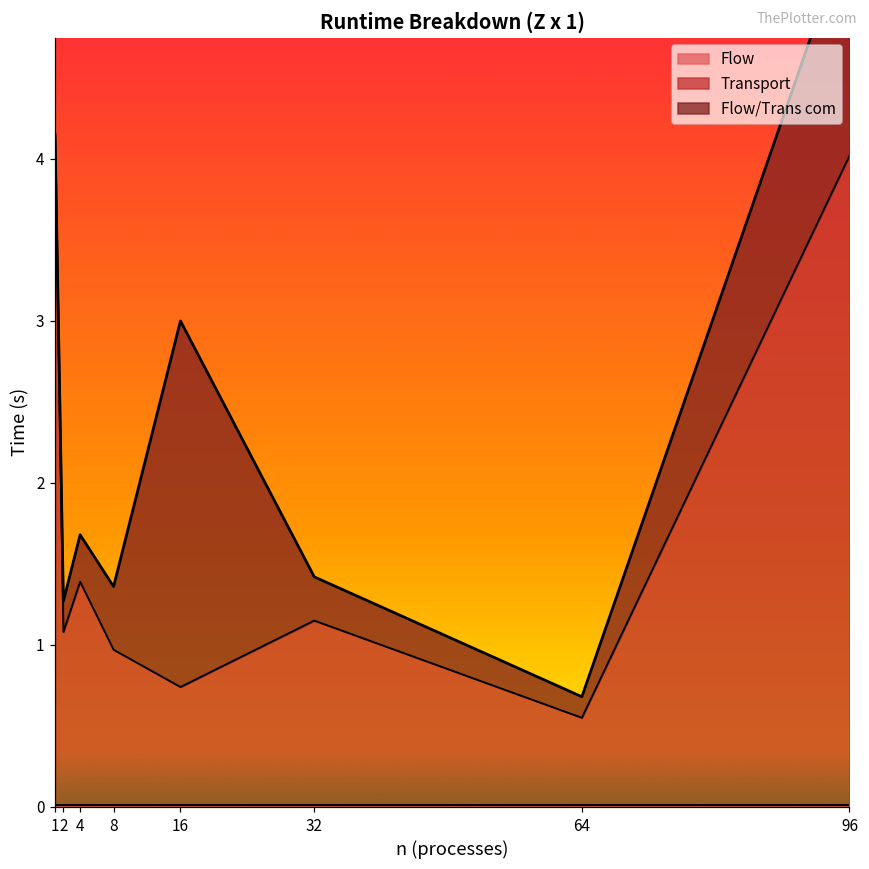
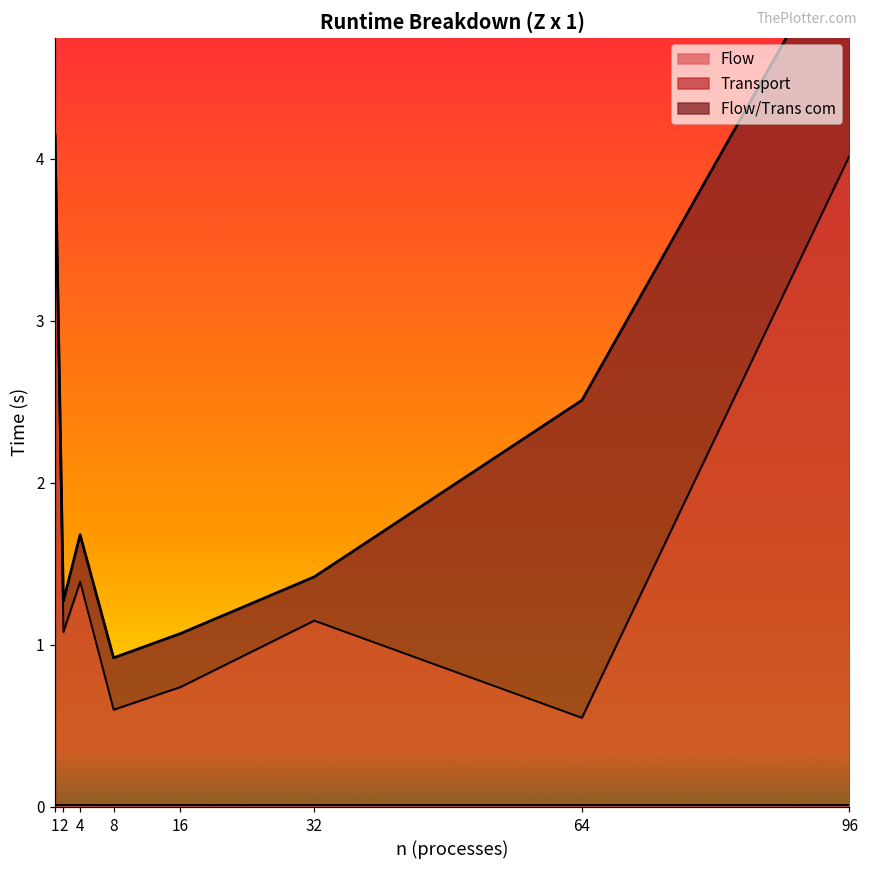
Transport, 8: 0.97 -> 0.60
Flow/Trans com, 8: 0.39 -> 0.32
Flow/Trans com, 16: 2.26 -> 0.33
Flow/Trans com, 64: 0.13 -> 1.96
